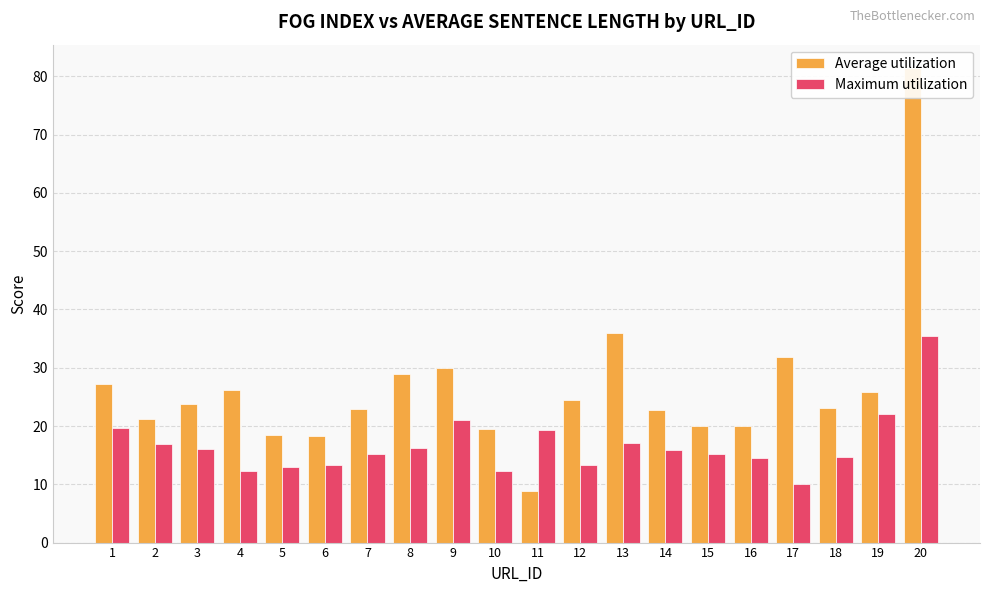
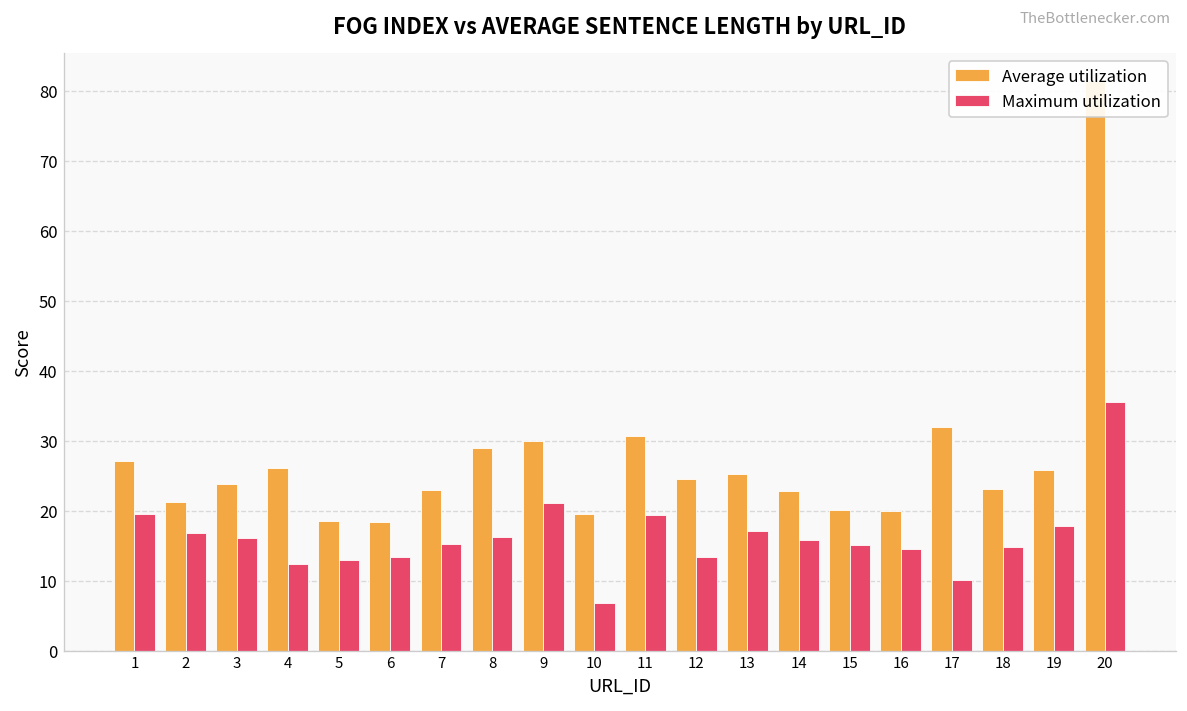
Maximum utilization, 10: 12 -> 7
Average utilization, 11: 9 -> 31
Average utilization, 13: 36 -> 25
Maximum utilization, 19: 22 -> 18
